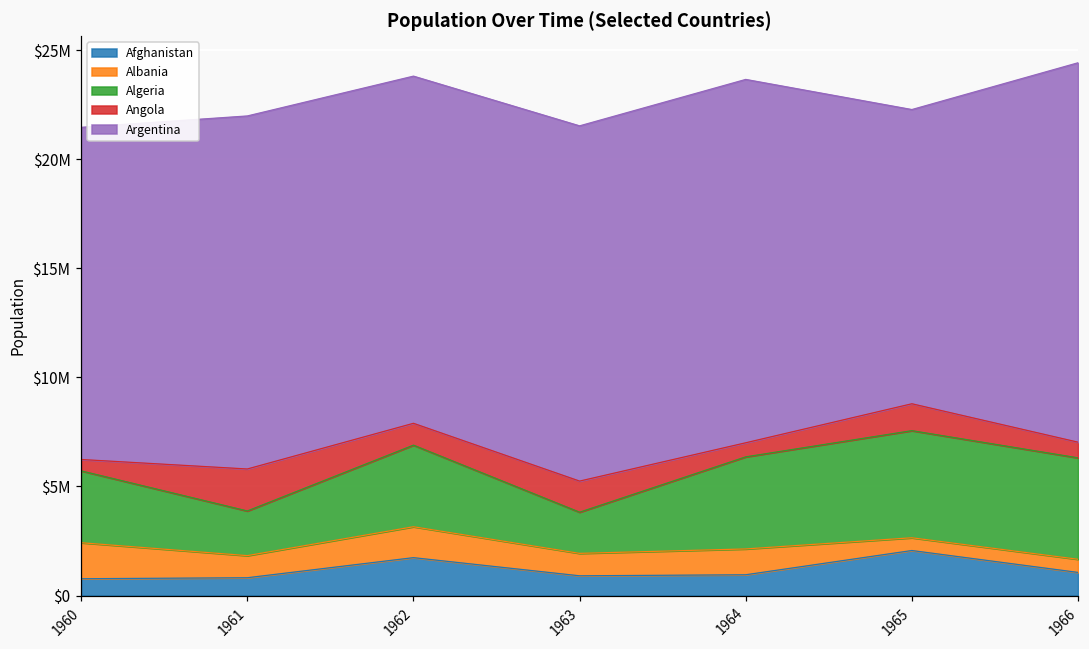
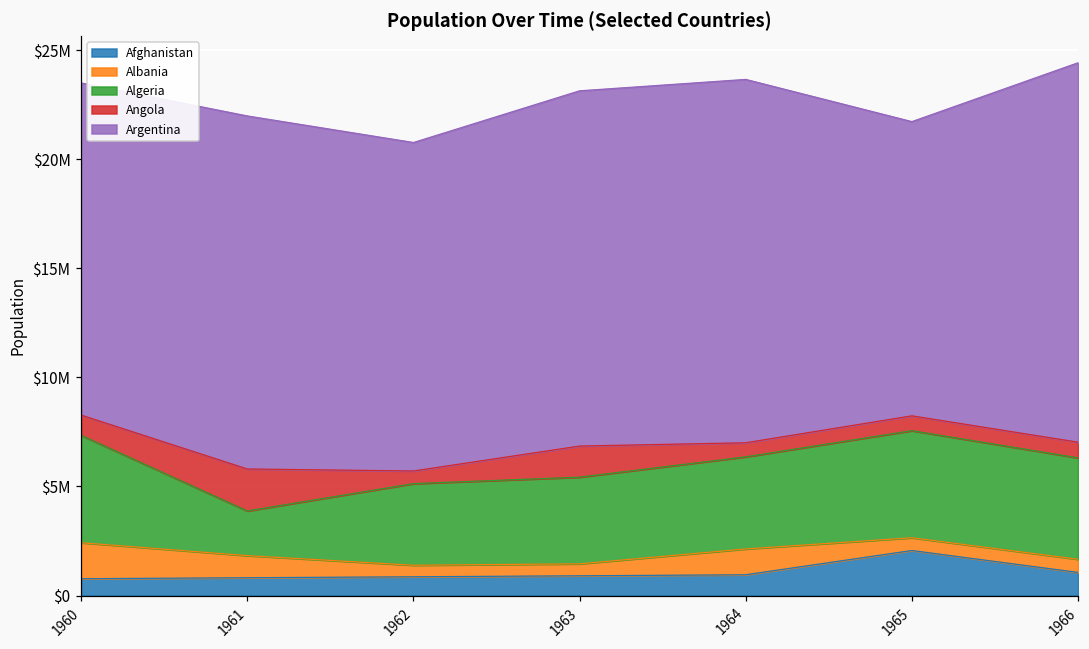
Algeria, 1960: $3300000 -> $4900000
Angola, 1960: $500000 -> $900000
Afghanistan, 1962: $1700000 -> $900000
Albania, 1962: $1400000 -> $500000
Angola, 1962: $1000000 -> $600000
Argentina, 1962: $15900000 -> $15100000
Albania, 1963: $1000000 -> $500000
Algeria, 1963: $1900000 -> $4000000
Angola, 1965: $1200000 -> $700000
